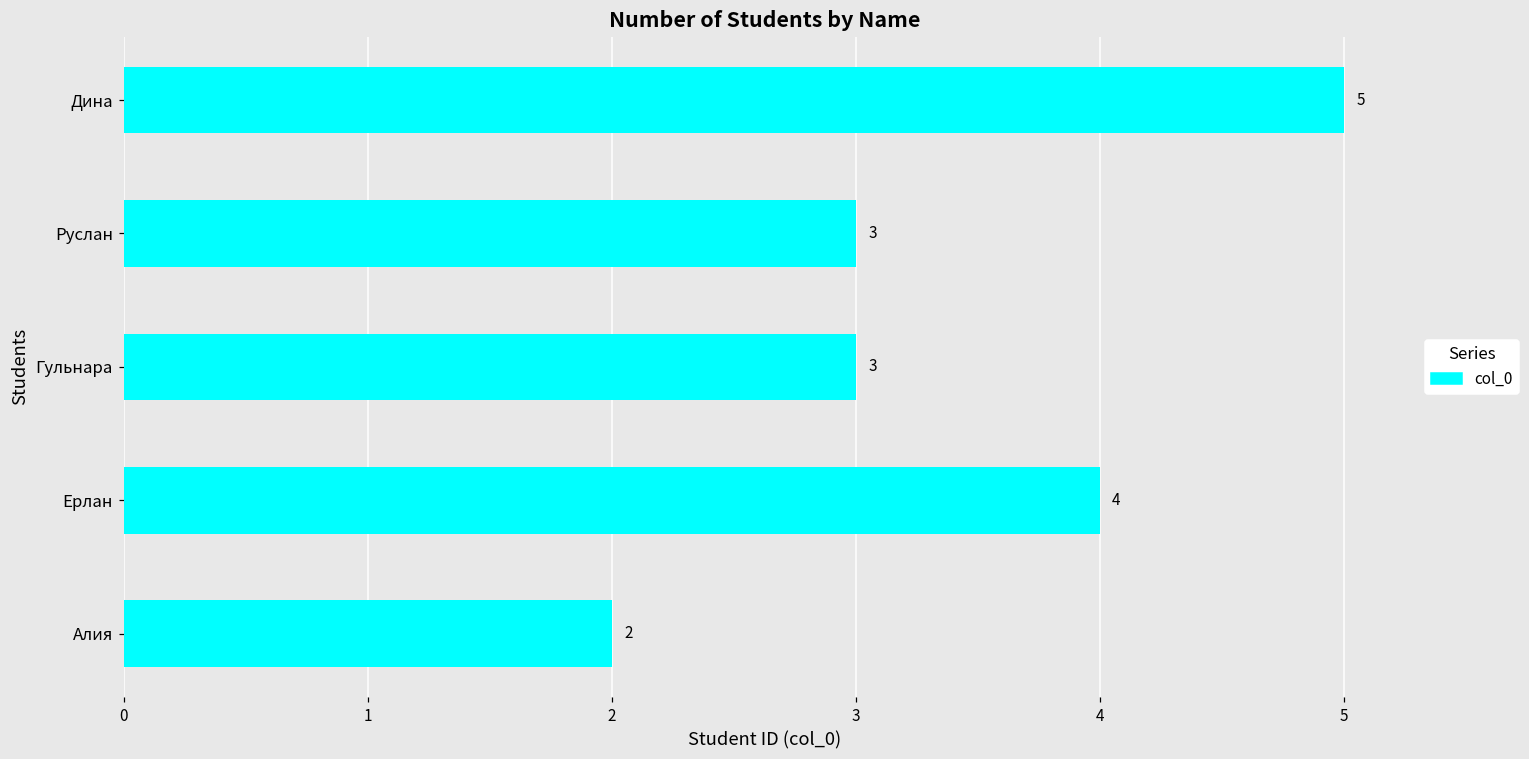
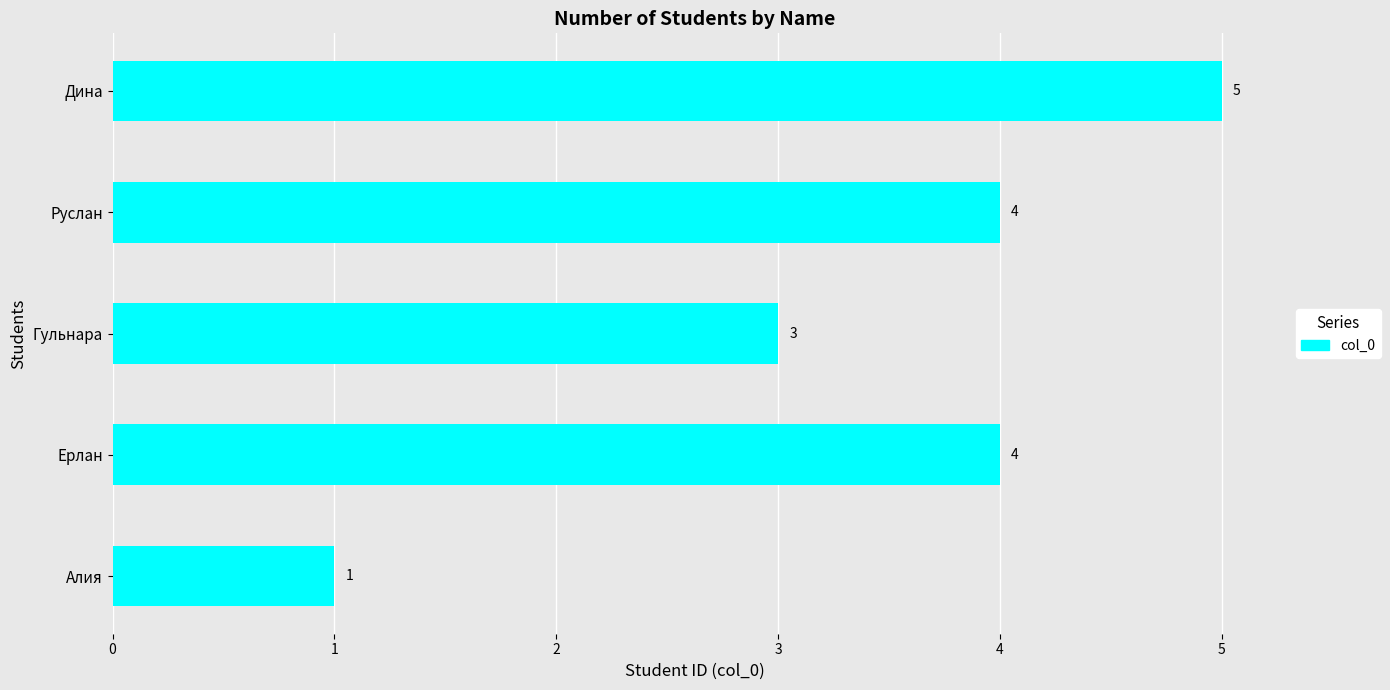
Руслан: 3 -> 4
Алия: 2 -> 1
